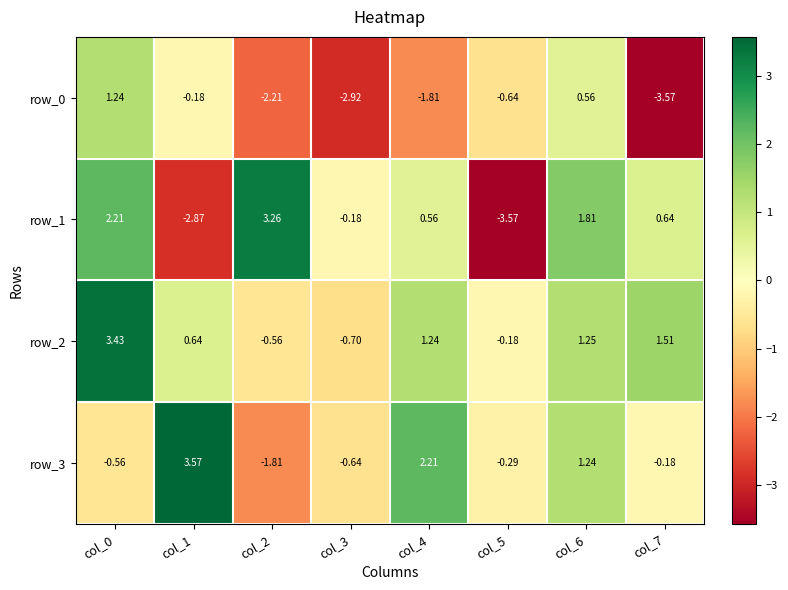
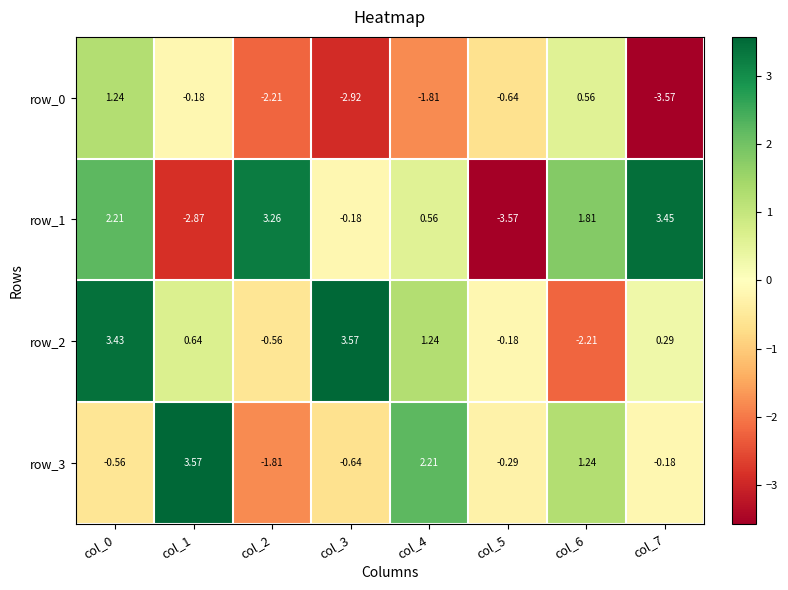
row_1, col_7: 0.64 -> 3.45
row_2, col_3: -0.70 -> 3.57
row_2, col_6: 1.25 -> -2.21
row_2, col_7: 1.51 -> 0.29
